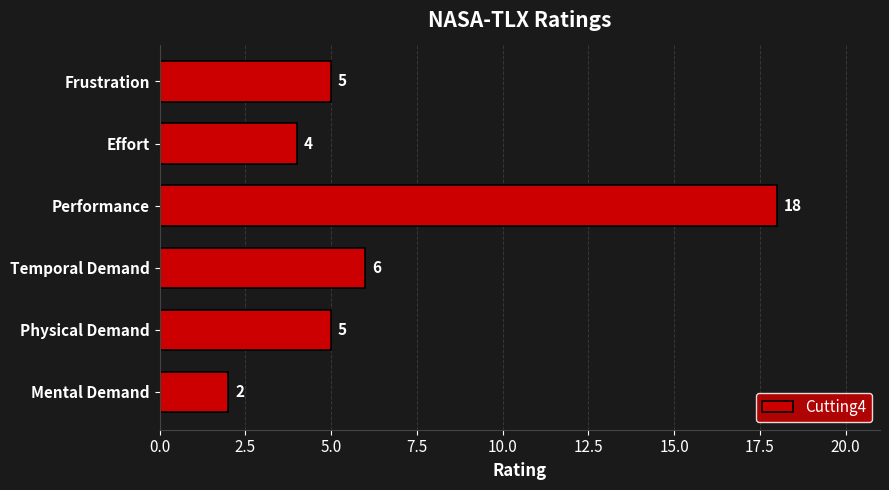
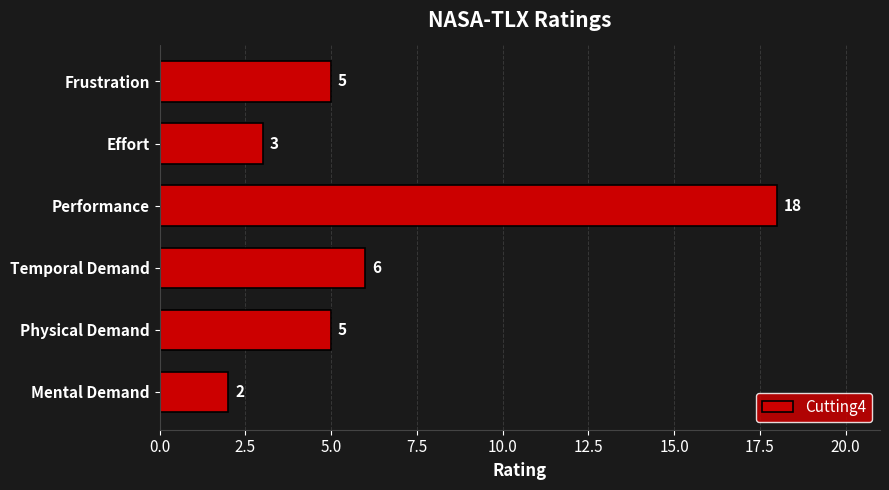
Effort: 4 -> 3
